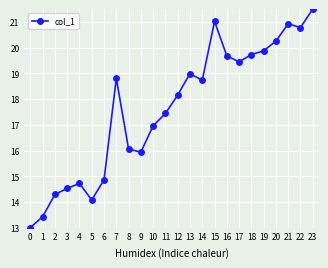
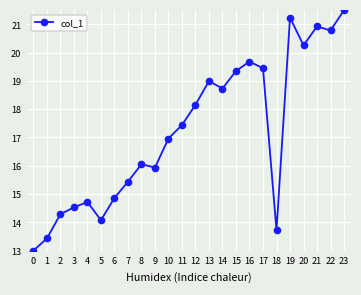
7: 18.8 -> 15.4
15: 21.0 -> 19.4
18: 19.7 -> 13.7
19: 19.9 -> 21.2
